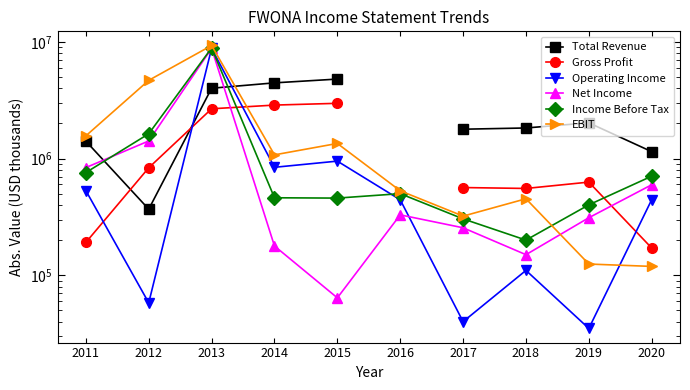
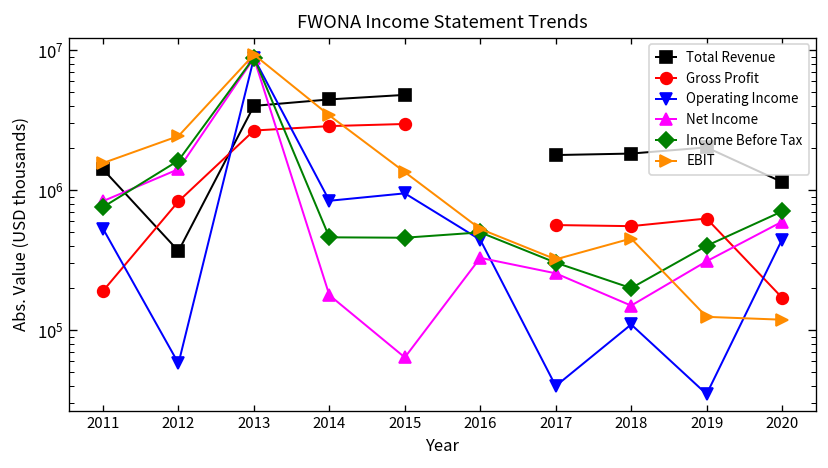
EBIT, 2012: 4700000 -> 2400000
EBIT, 2014: 1100000 -> 3400000
